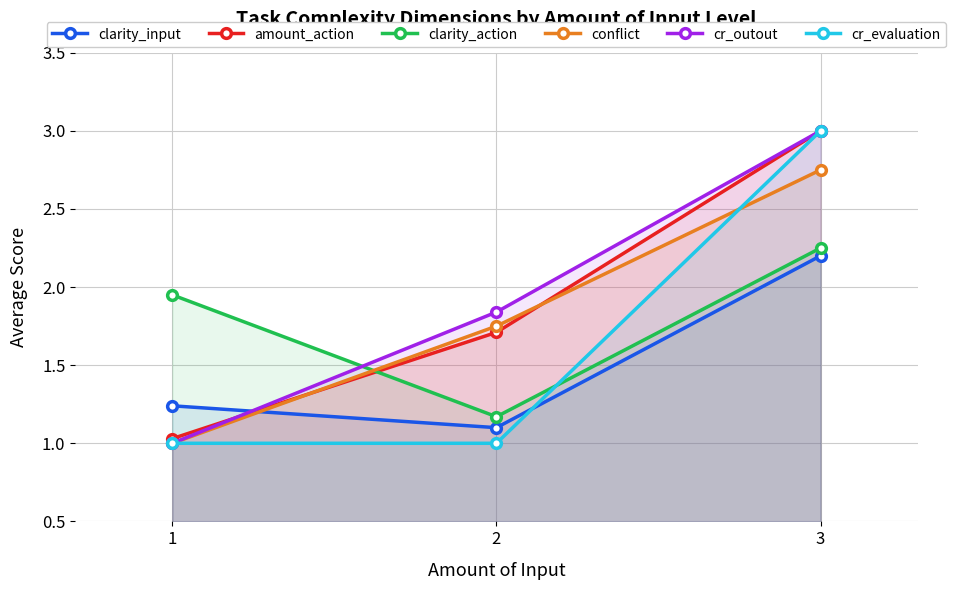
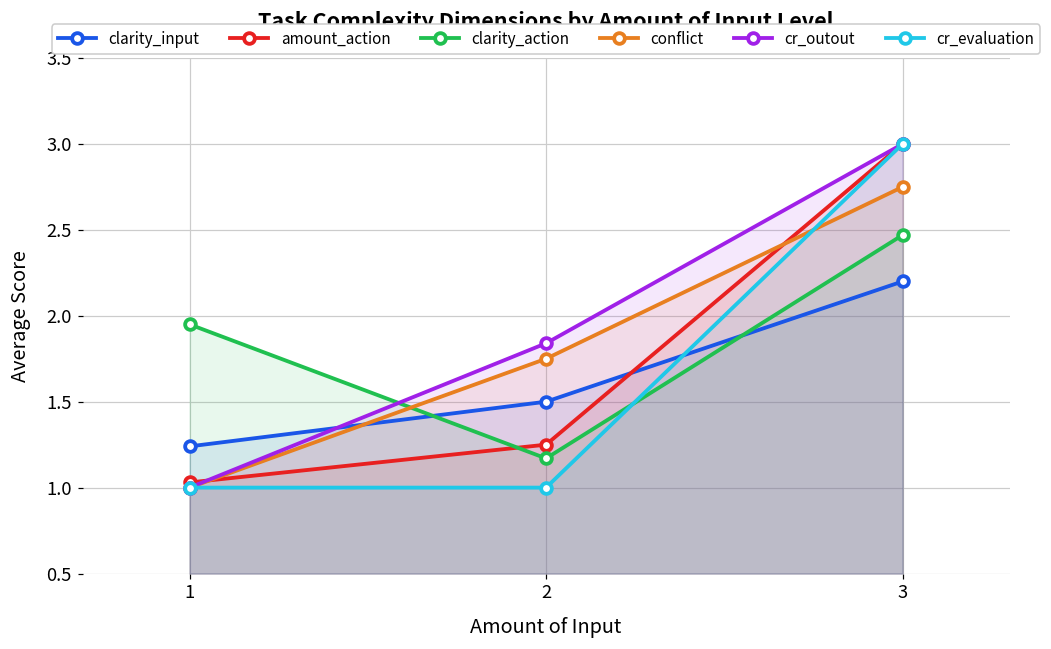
clarity_input, 2: 1.1 -> 1.5
amount_action, 2: 1.71 -> 1.25
clarity_action, 3: 2.25 -> 2.47
